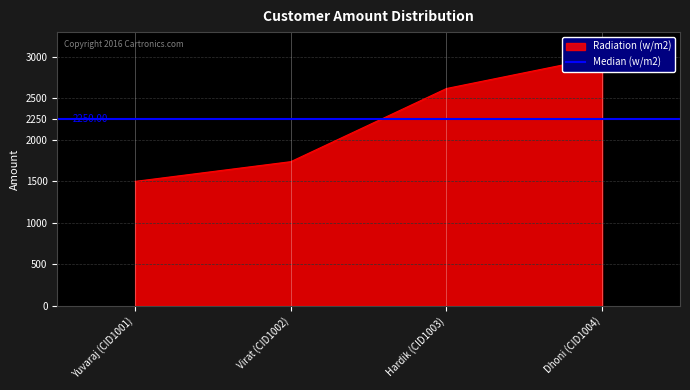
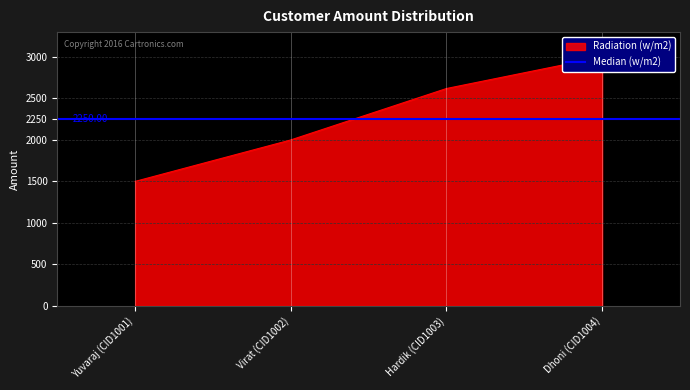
Virat (CID1002): 1700 -> 2000
